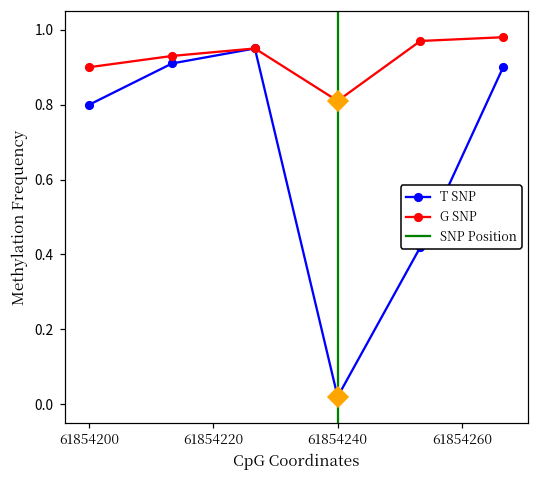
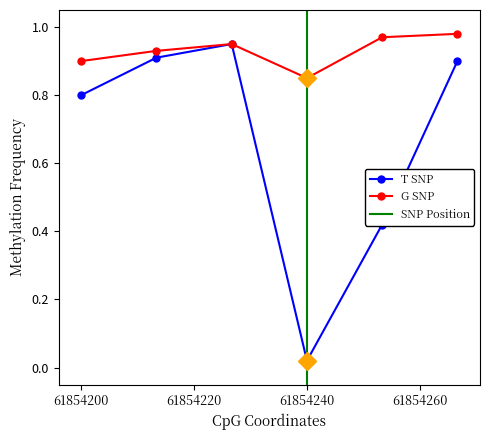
G SNP, 61854240: 0.81 -> 0.85
